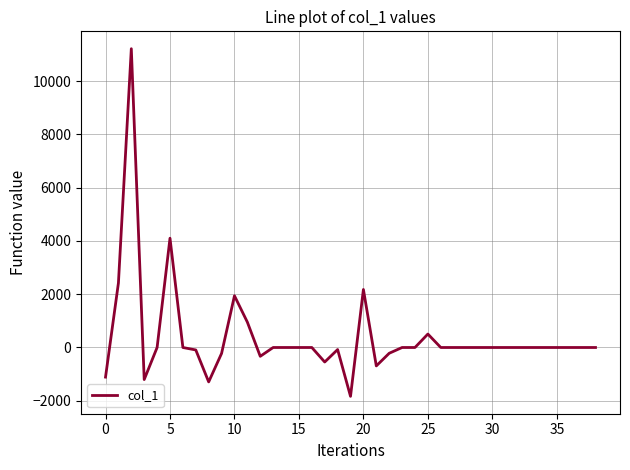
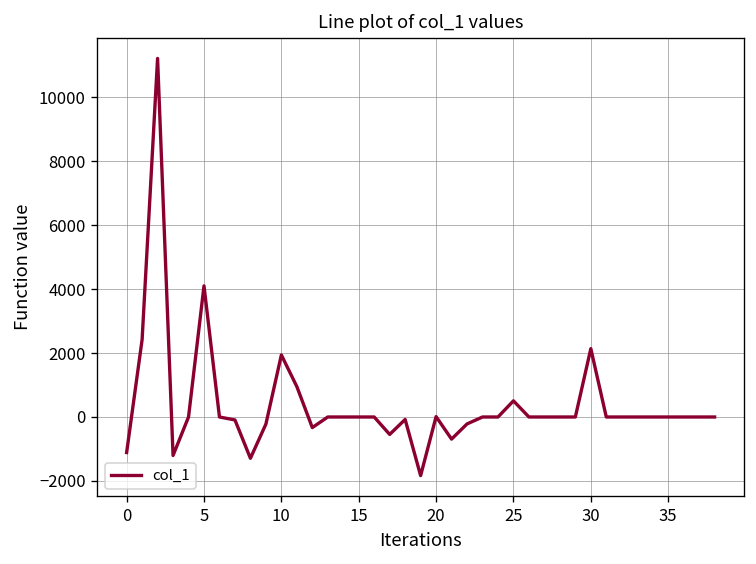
20: 2200 -> 0
30: 0 -> 2100
